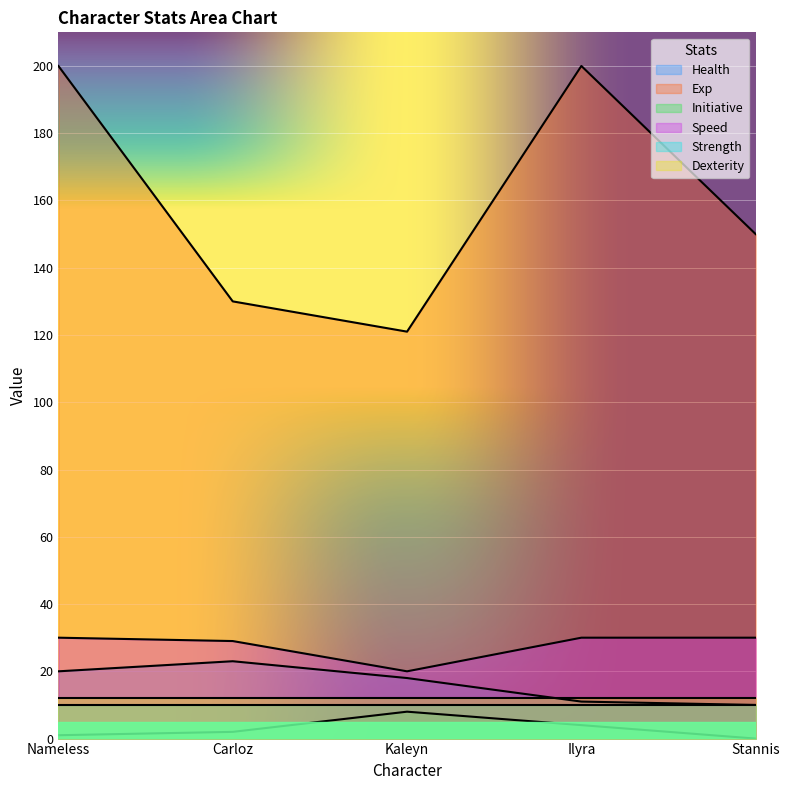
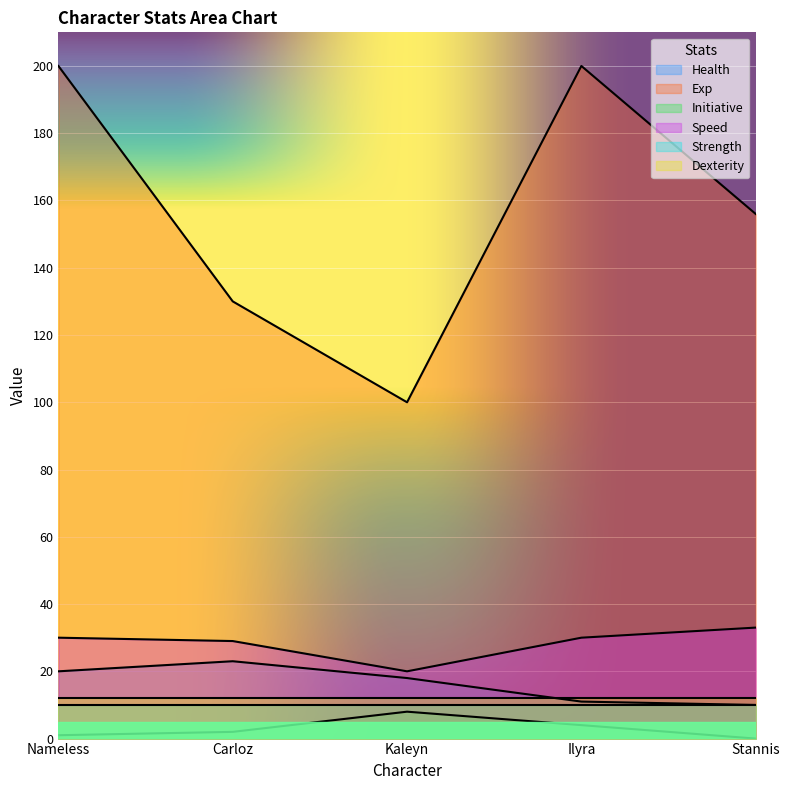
Exp, Kaleyn: 121 -> 100
Exp, Stannis: 150 -> 156
Speed, Stannis: 30 -> 33
